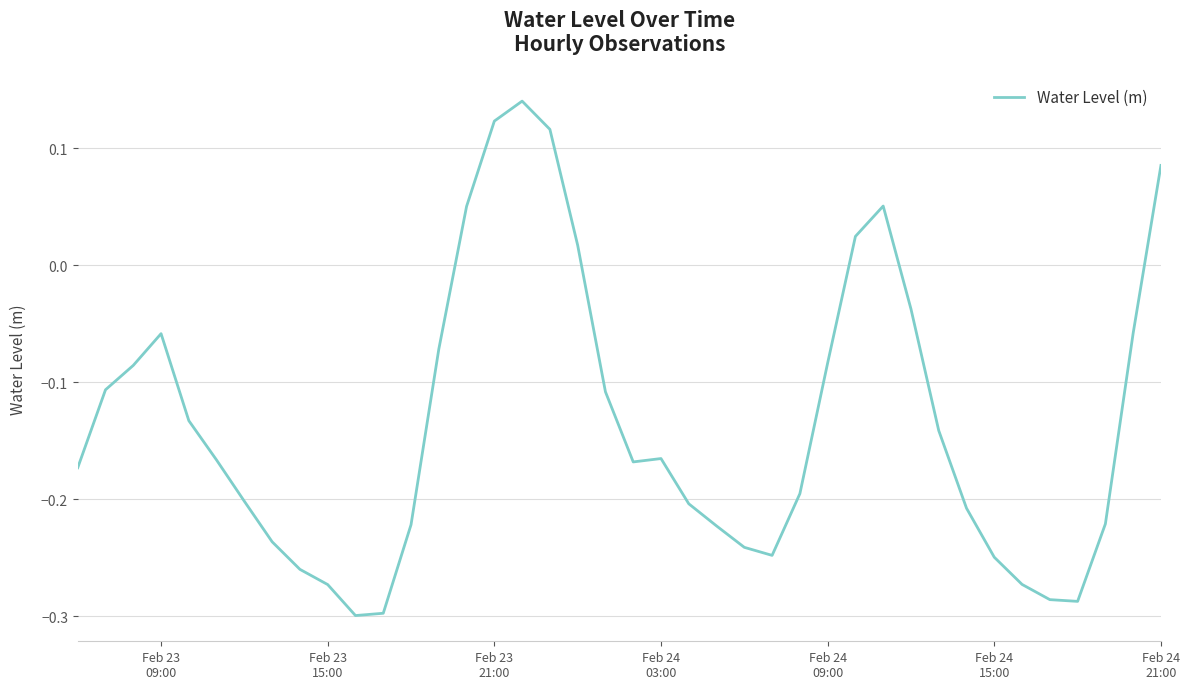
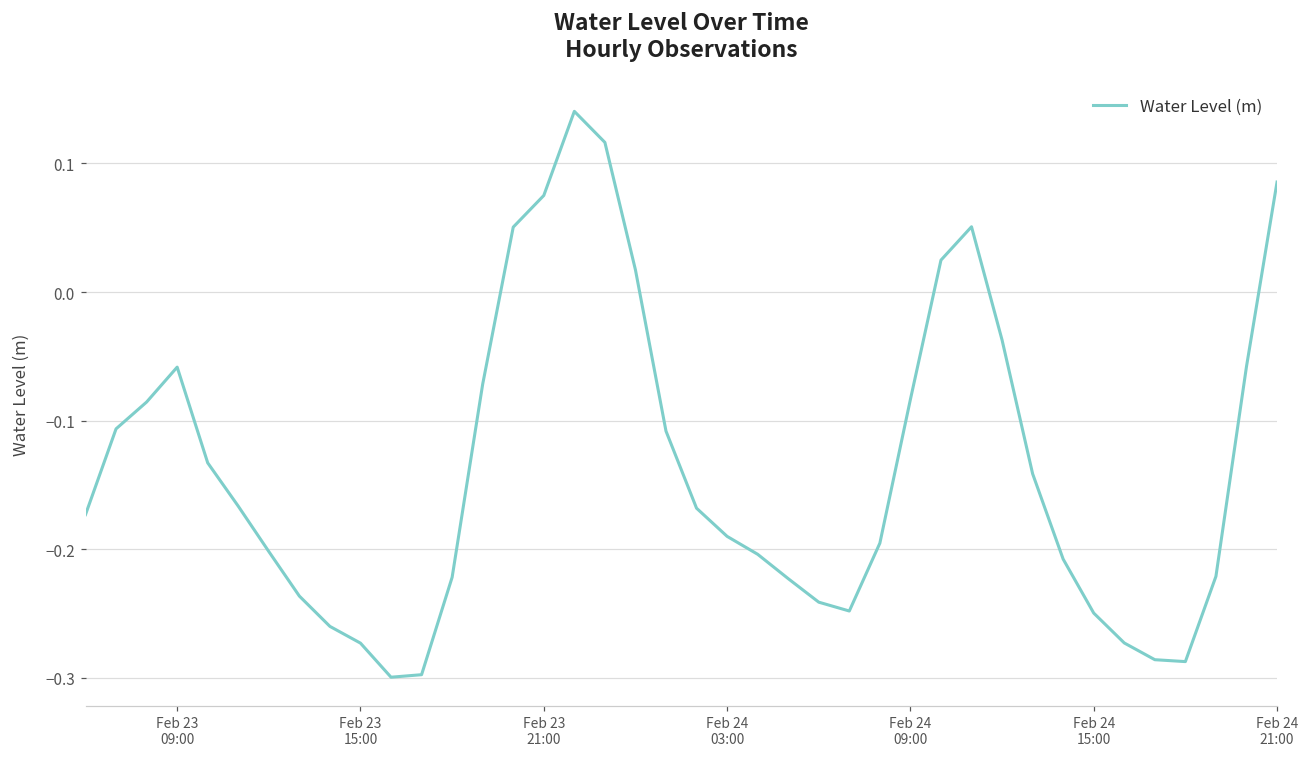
Feb 23 21:00: 0.123 -> 0.075
Feb 24 03:00: -0.165 -> -0.190
